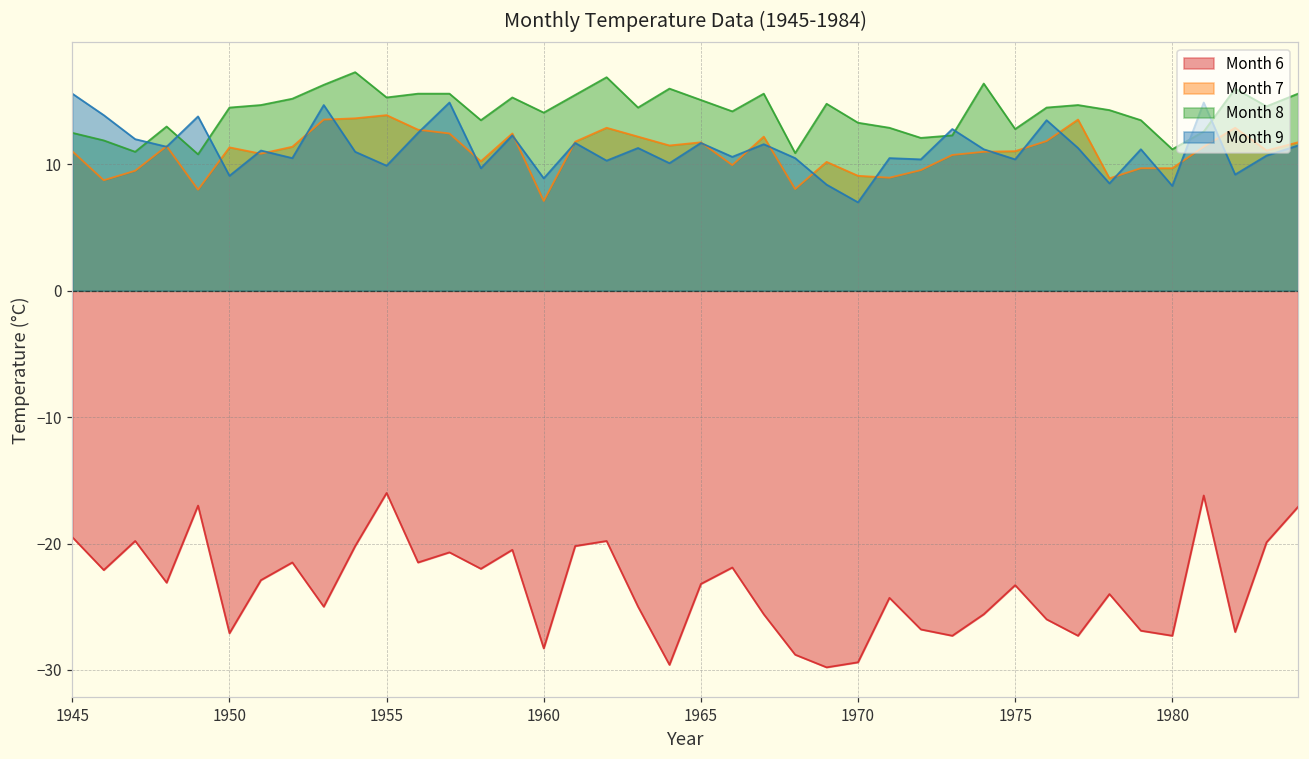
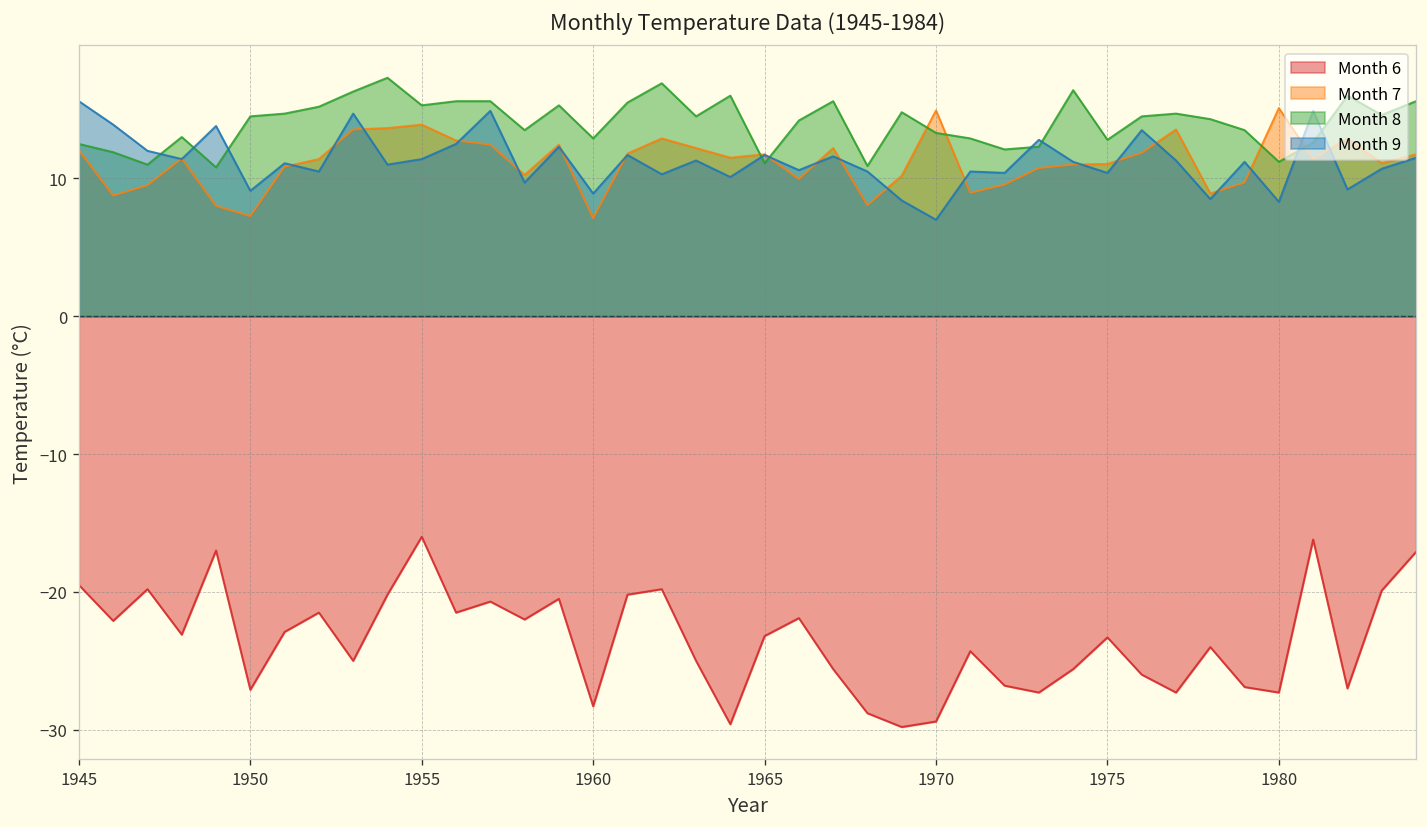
Month 7, 1945: 11.0 -> 12.1
Month 7, 1950: 11.4 -> 7.3
Month 9, 1955: 9.9 -> 11.4
Month 8, 1960: 14.1 -> 12.9
Month 8, 1965: 15.1 -> 11.1
Month 7, 1970: 9.1 -> 14.9
Month 7, 1980: 9.7 -> 15.1
